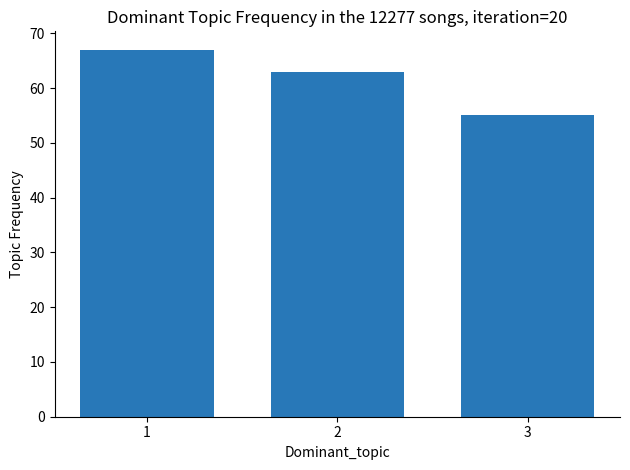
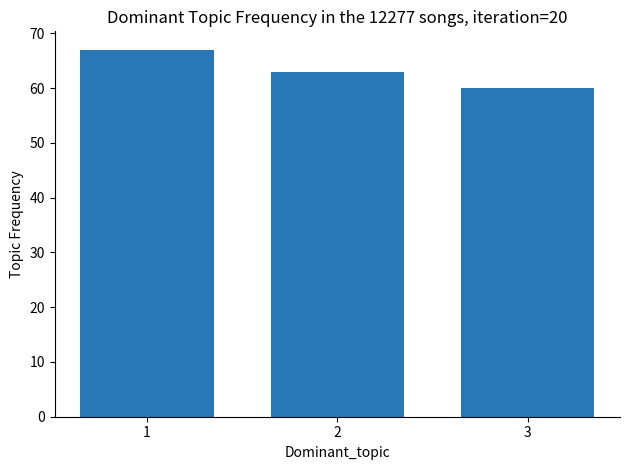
3: 55 -> 60
